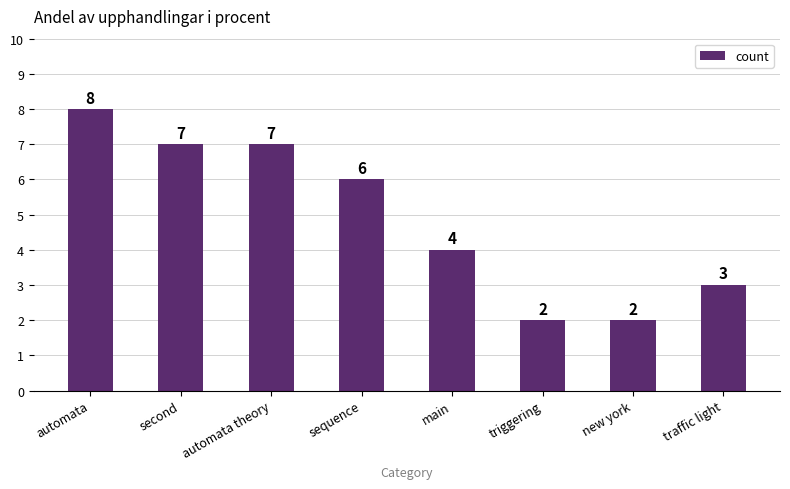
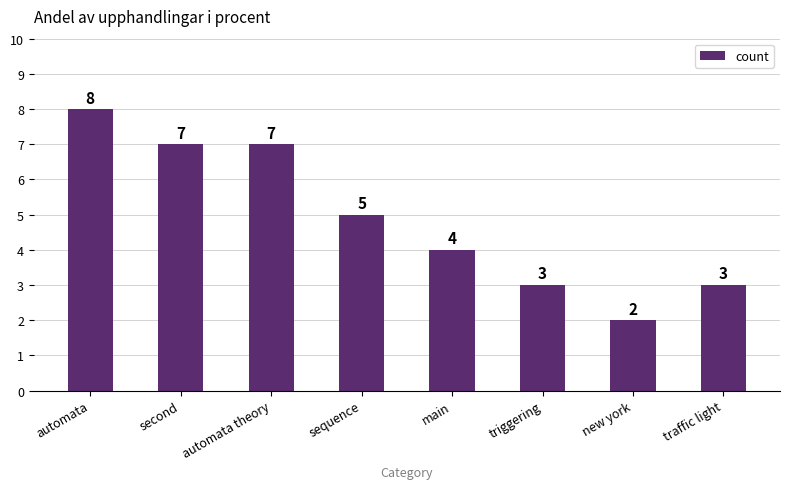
sequence: 6 -> 5
triggering: 2 -> 3
